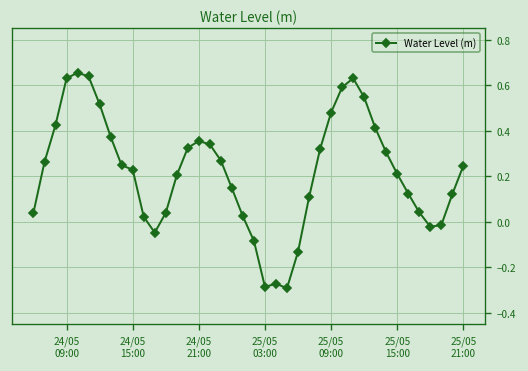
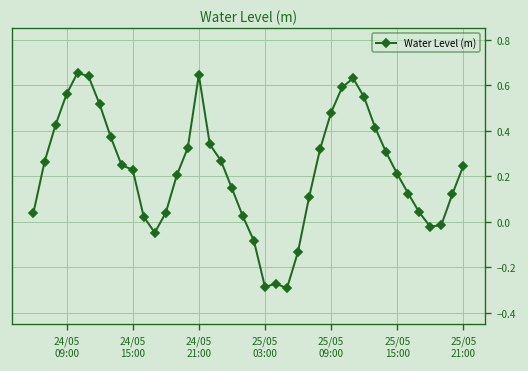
24/05 09:00: 0.63 -> 0.56
24/05 21:00: 0.35 -> 0.64
